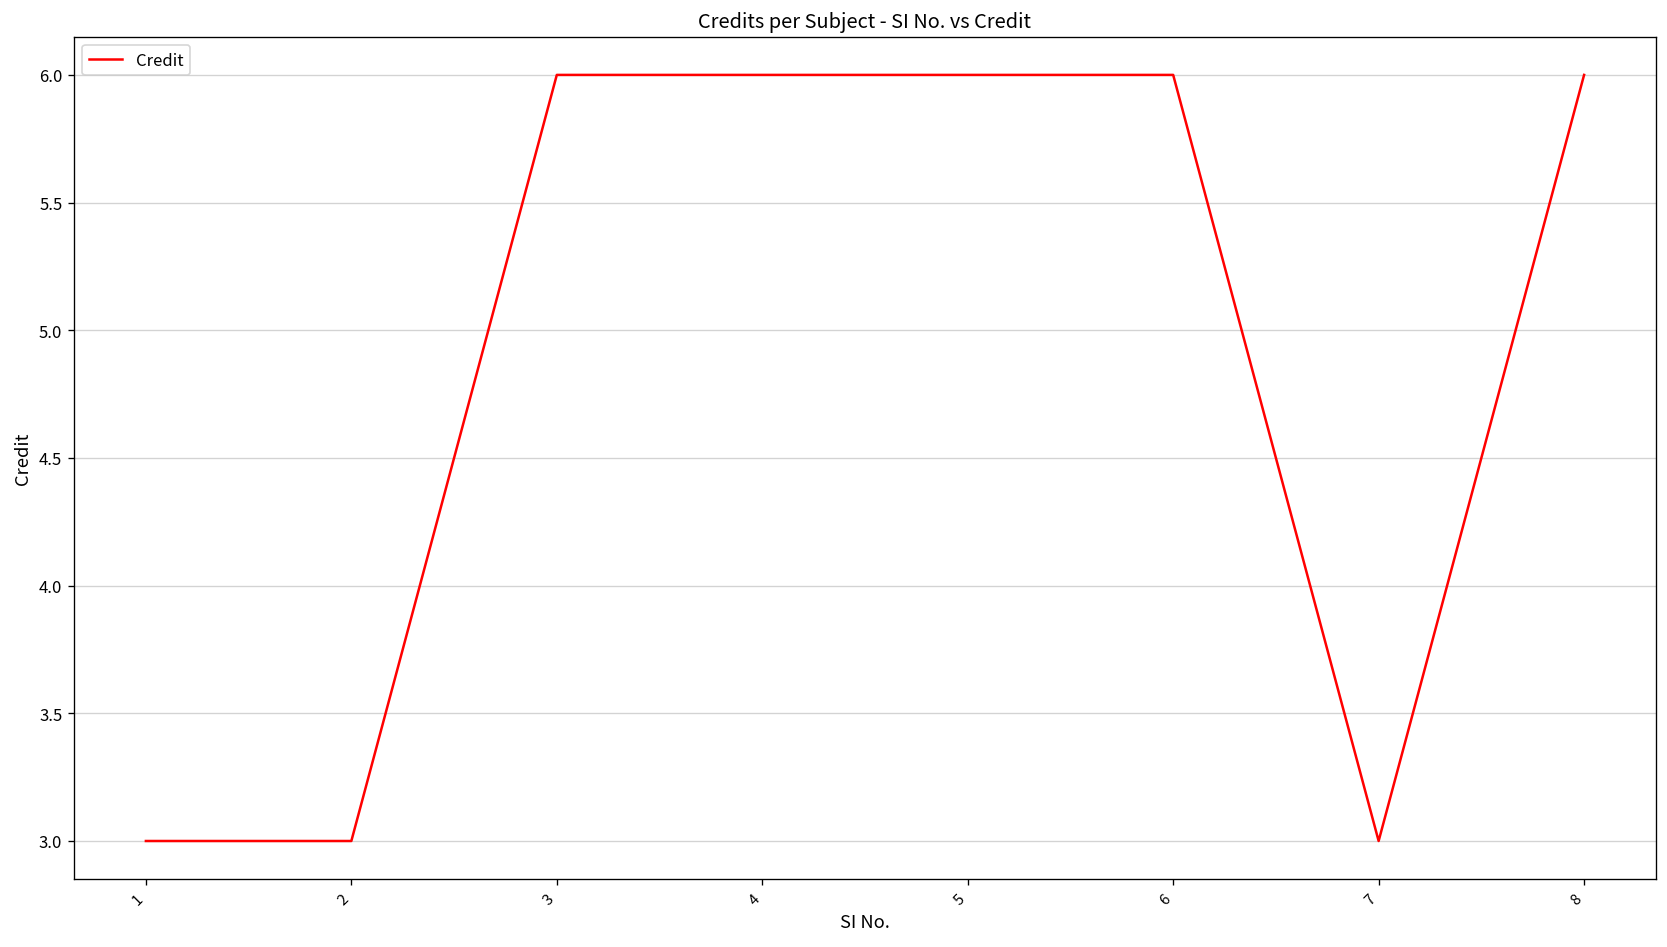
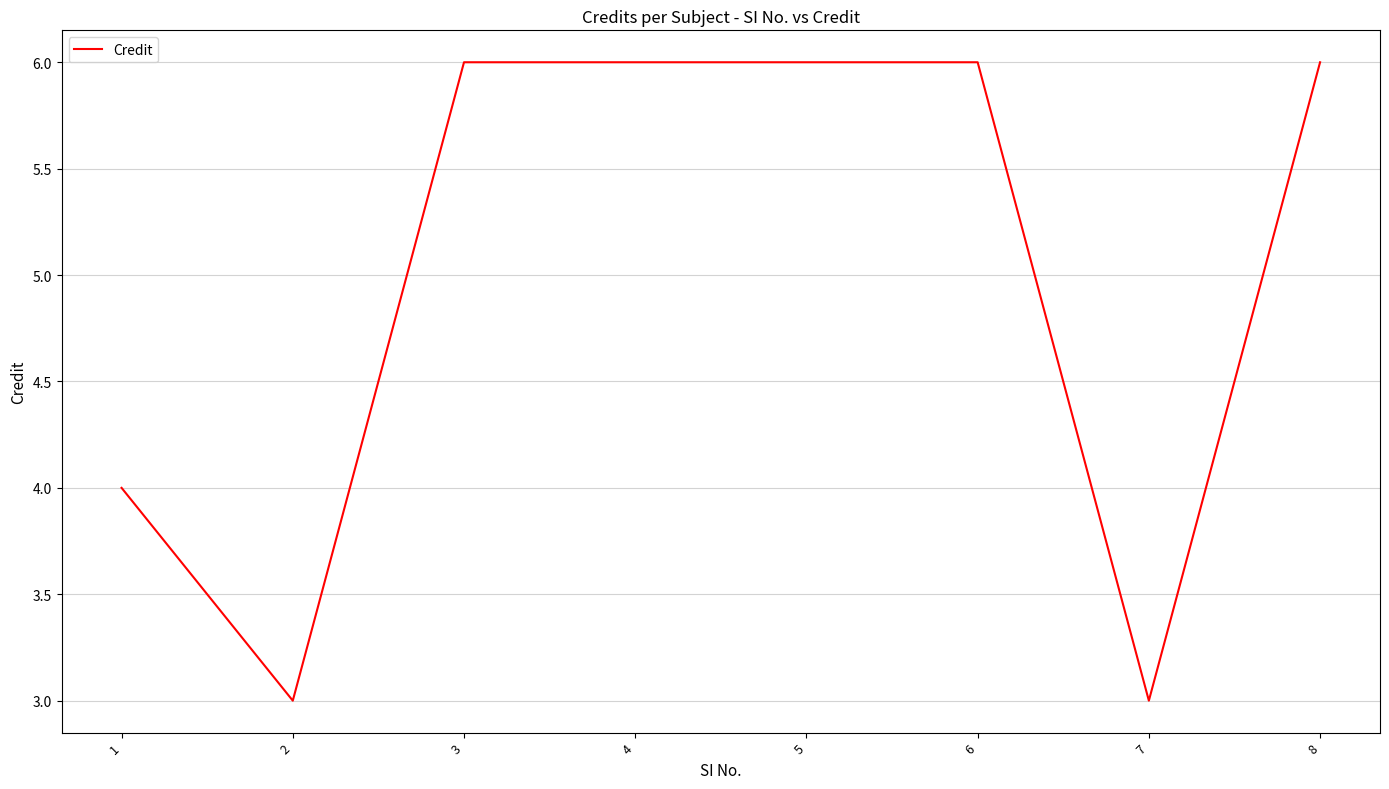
1: 3 -> 4
